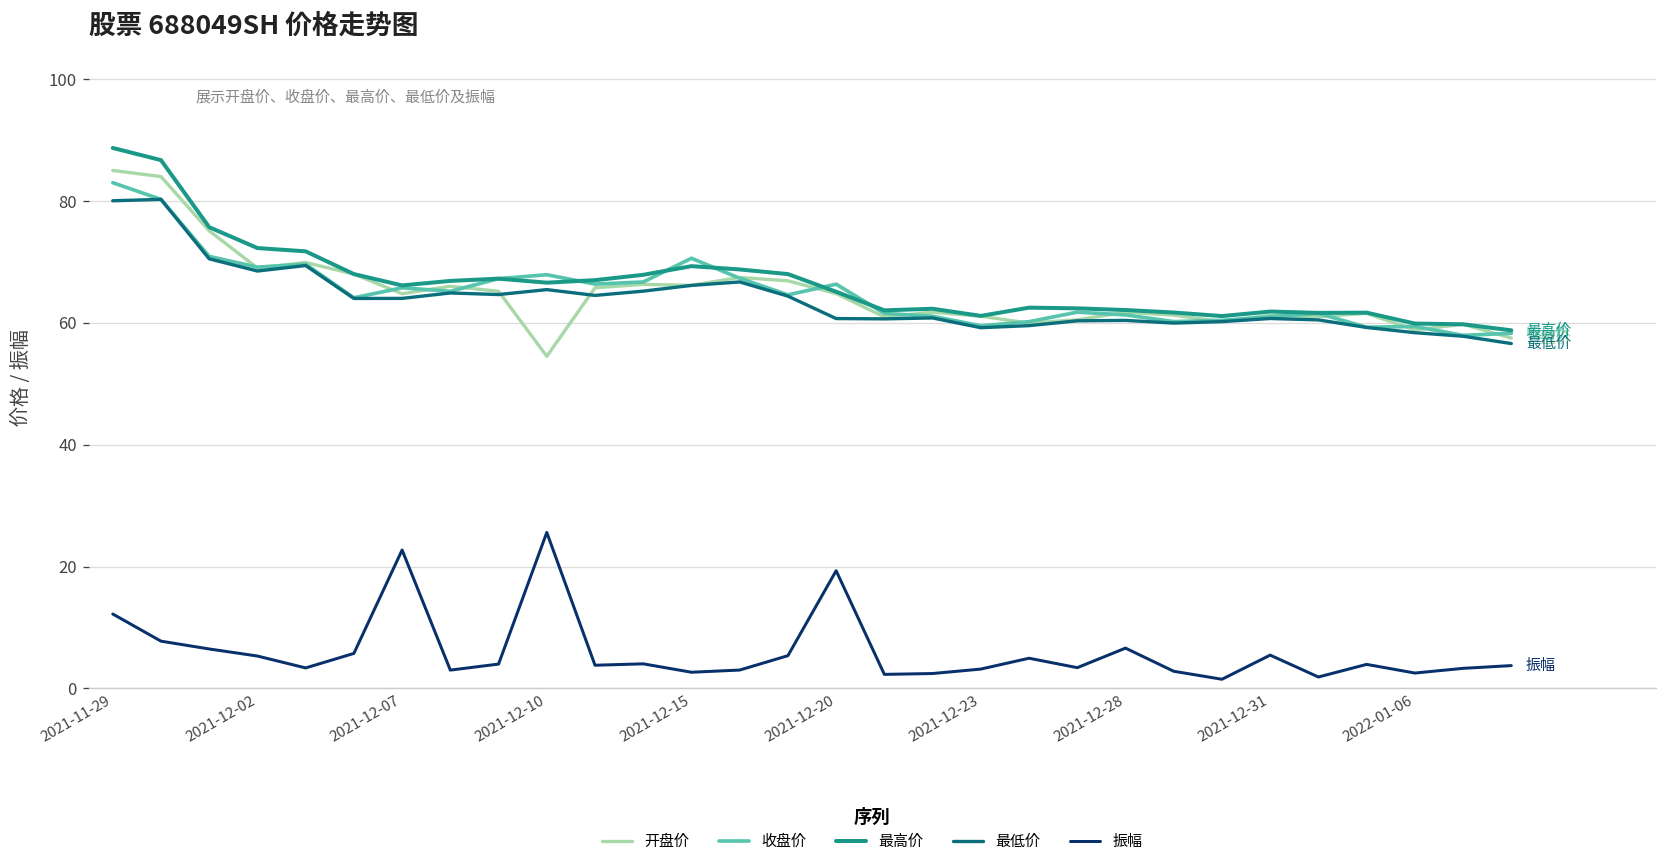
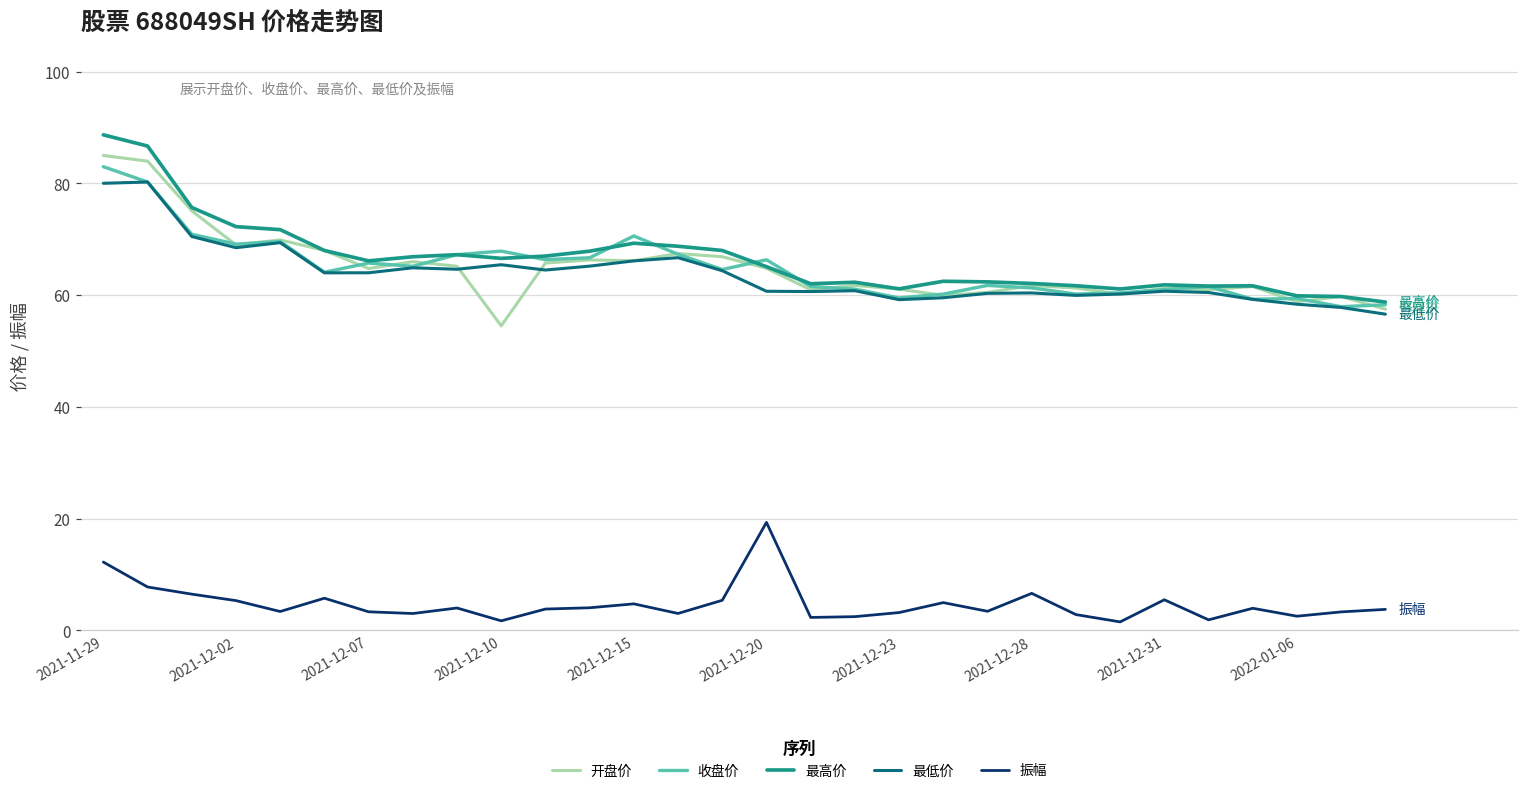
振幅, 2021-12-07: 23 -> 3
振幅, 2021-12-10: 26 -> 2
振幅, 2021-12-15: 3 -> 5
